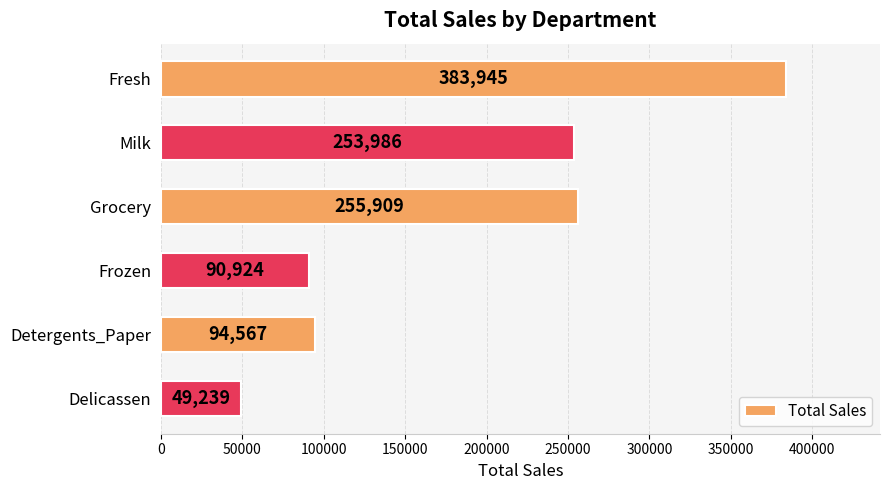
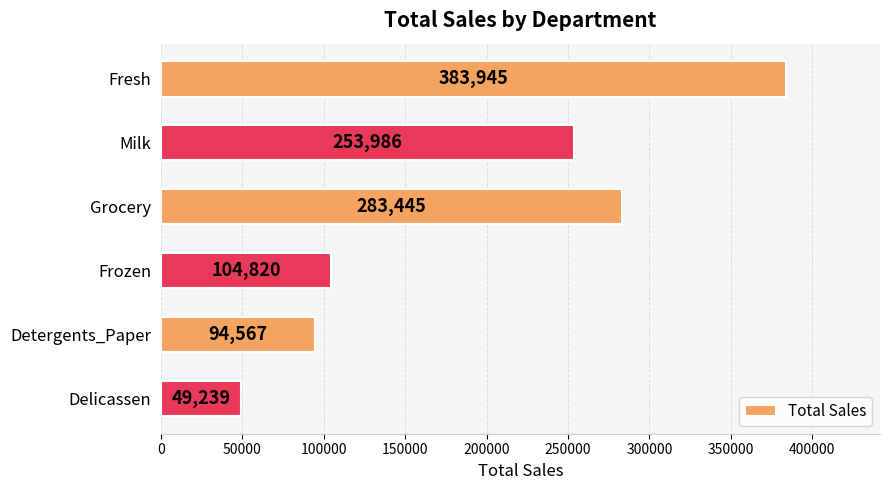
Grocery: 255,909 -> 283,445
Frozen: 90,924 -> 104,820
